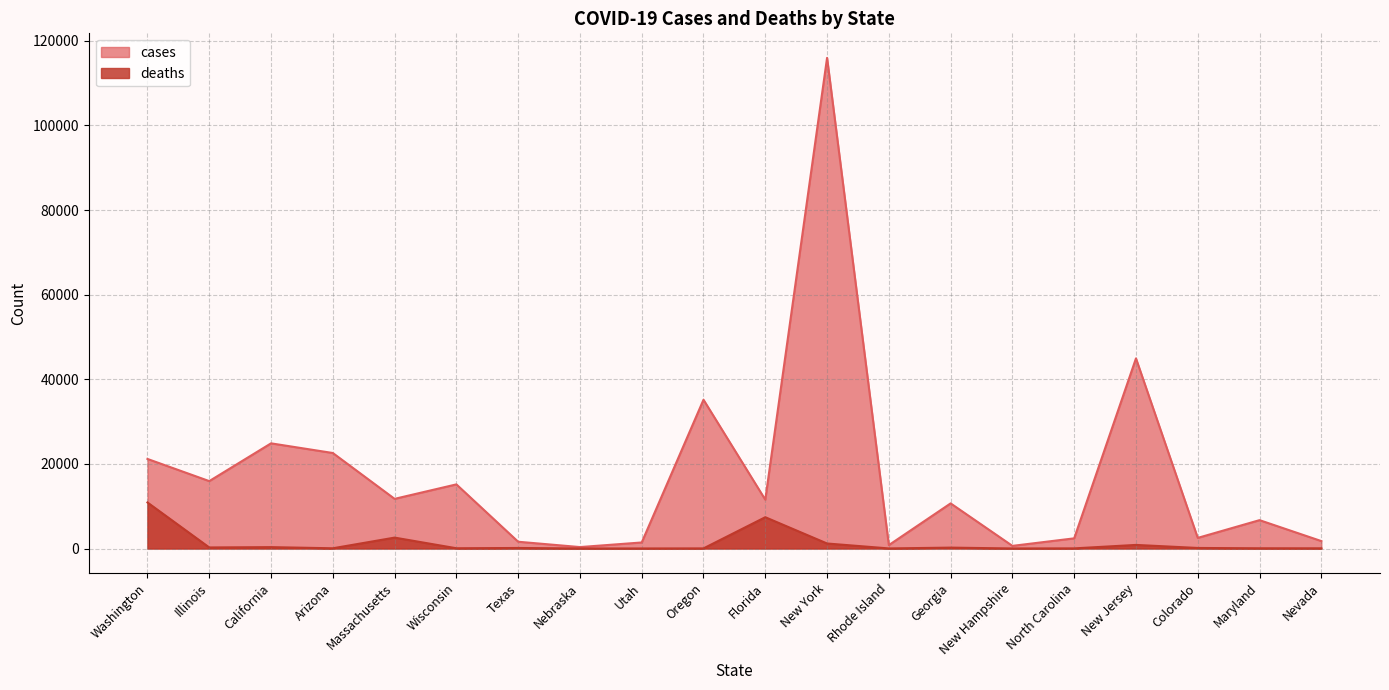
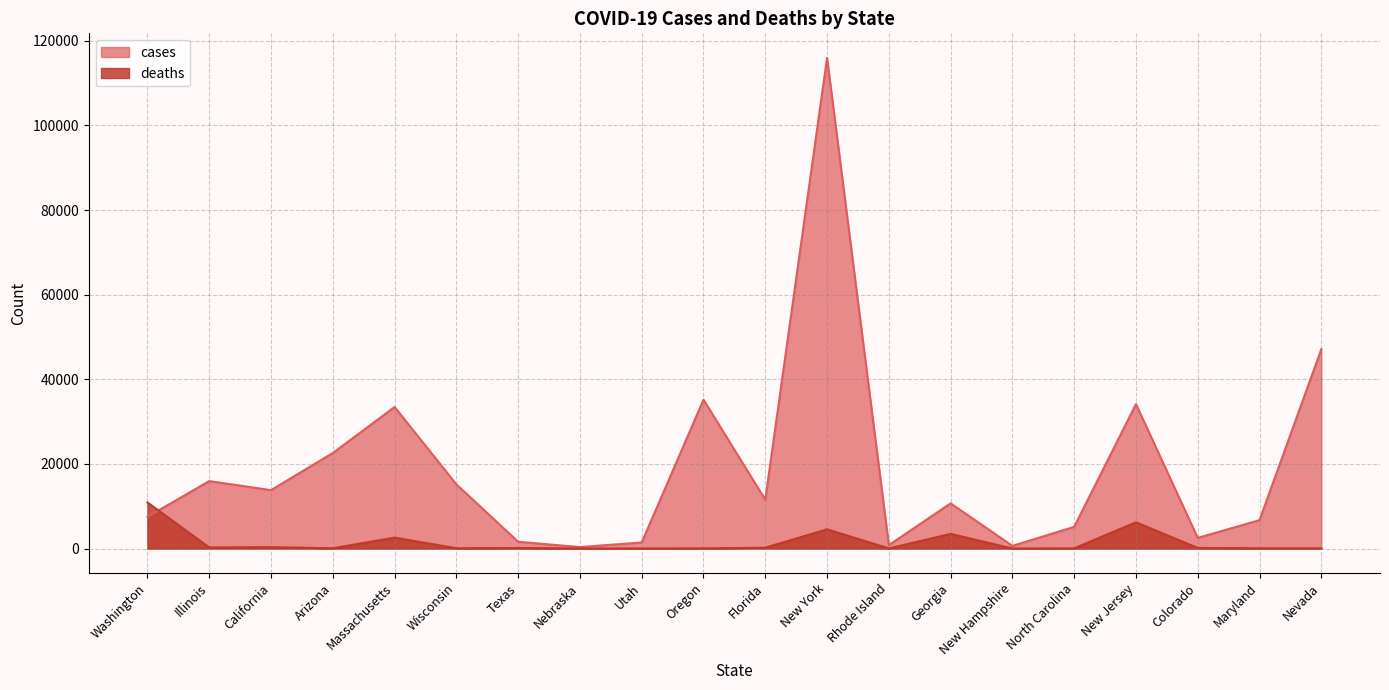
cases, Washington: 21000 -> 7000
cases, California: 25000 -> 14000
cases, Massachusetts: 12000 -> 33000
deaths, Florida: 7000 -> 0
deaths, New York: 1000 -> 5000
deaths, Georgia: 0 -> 3000
cases, North Carolina: 2000 -> 5000
cases, New Jersey: 45000 -> 34000
deaths, New Jersey: 1000 -> 6000
cases, Nevada: 2000 -> 47000
